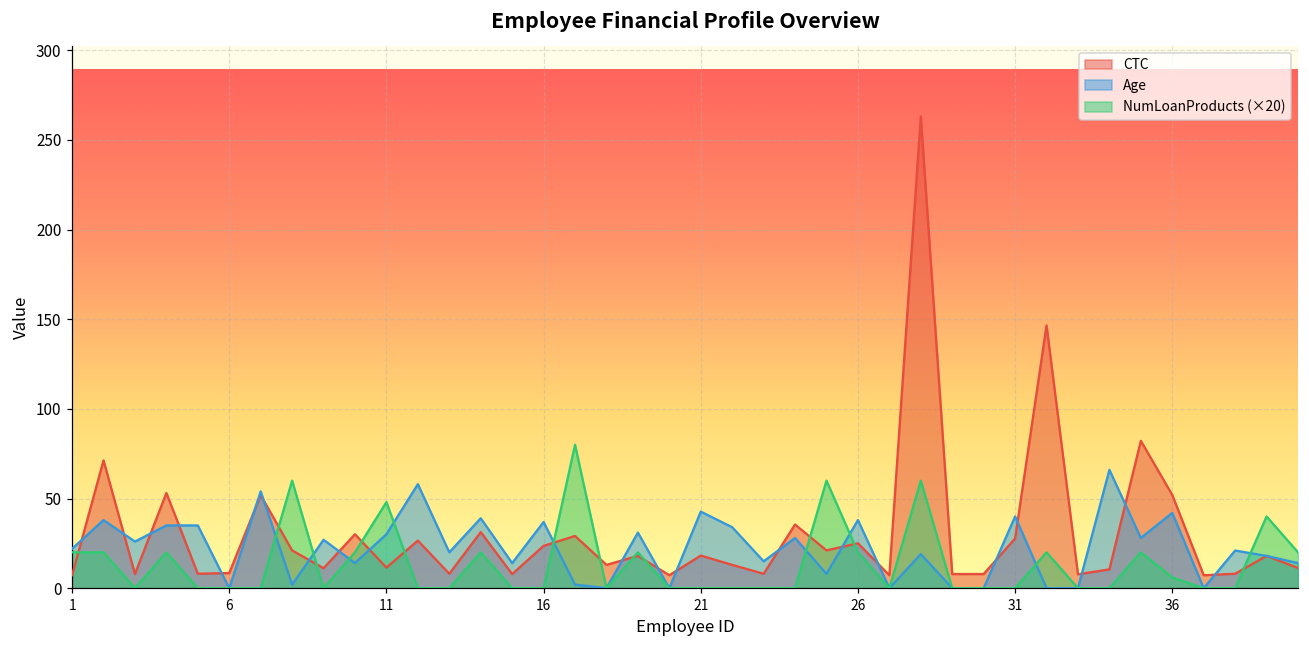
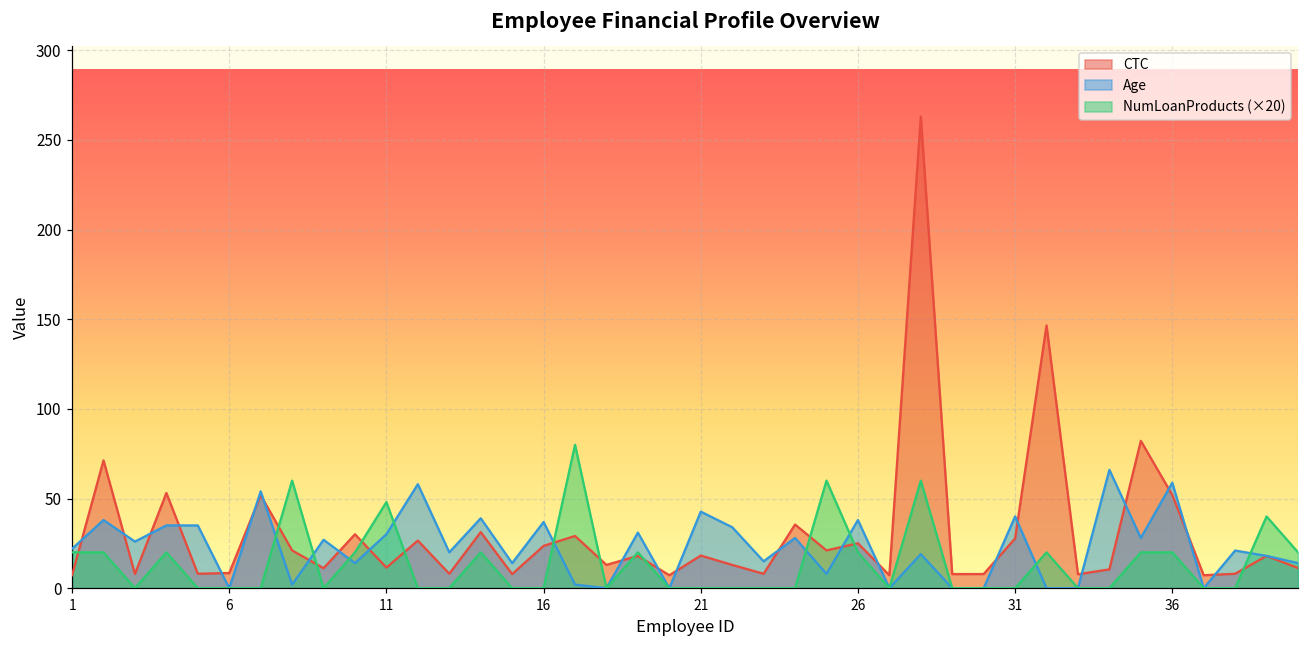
Age, 36: 42 -> 59
NumLoanProducts (×20), 36: 6 -> 20
